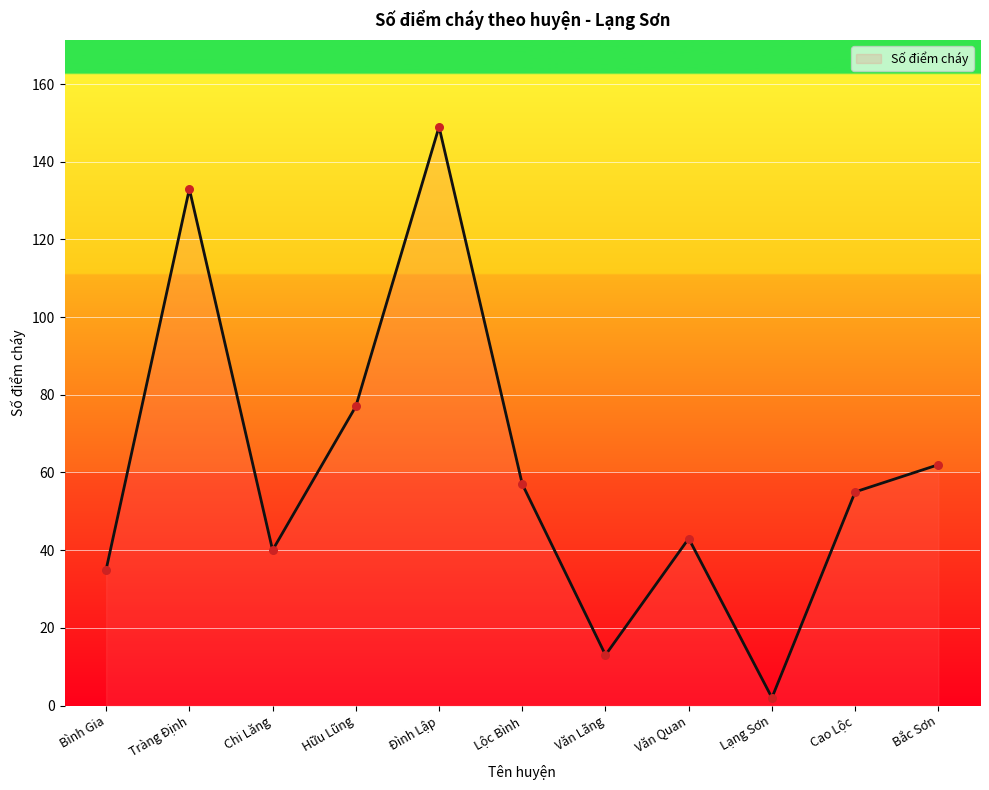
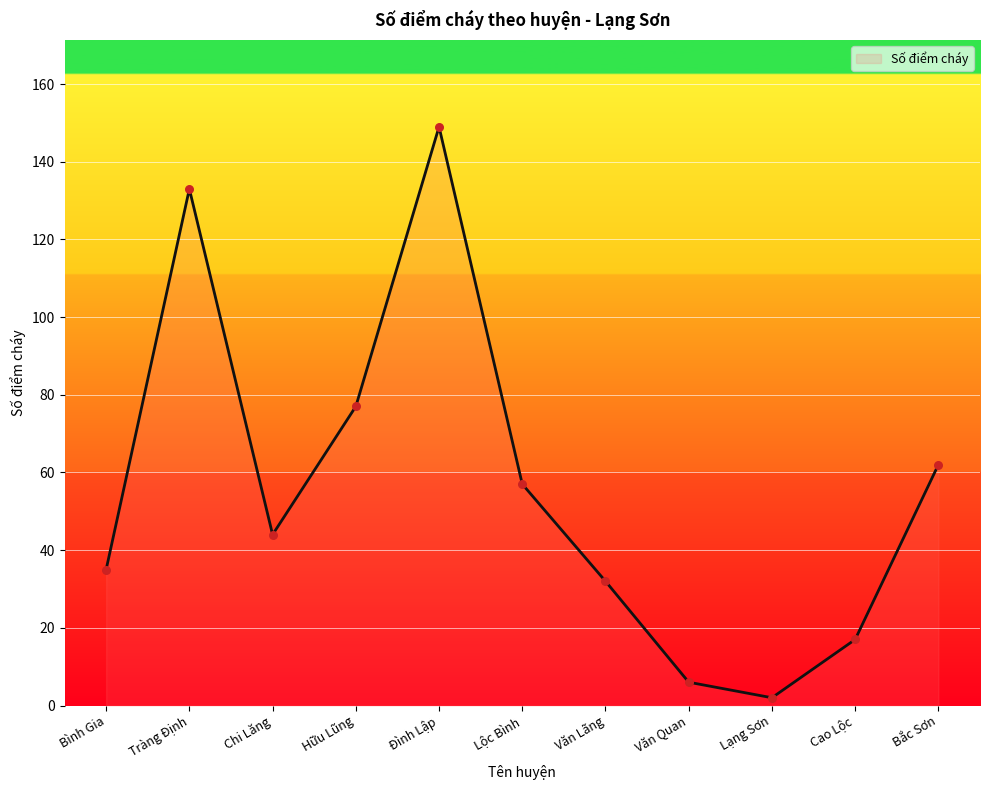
Chi Lăng: 40 -> 44
Văn Lãng: 13 -> 32
Văn Quan: 43 -> 6
Cao Lộc: 55 -> 17
